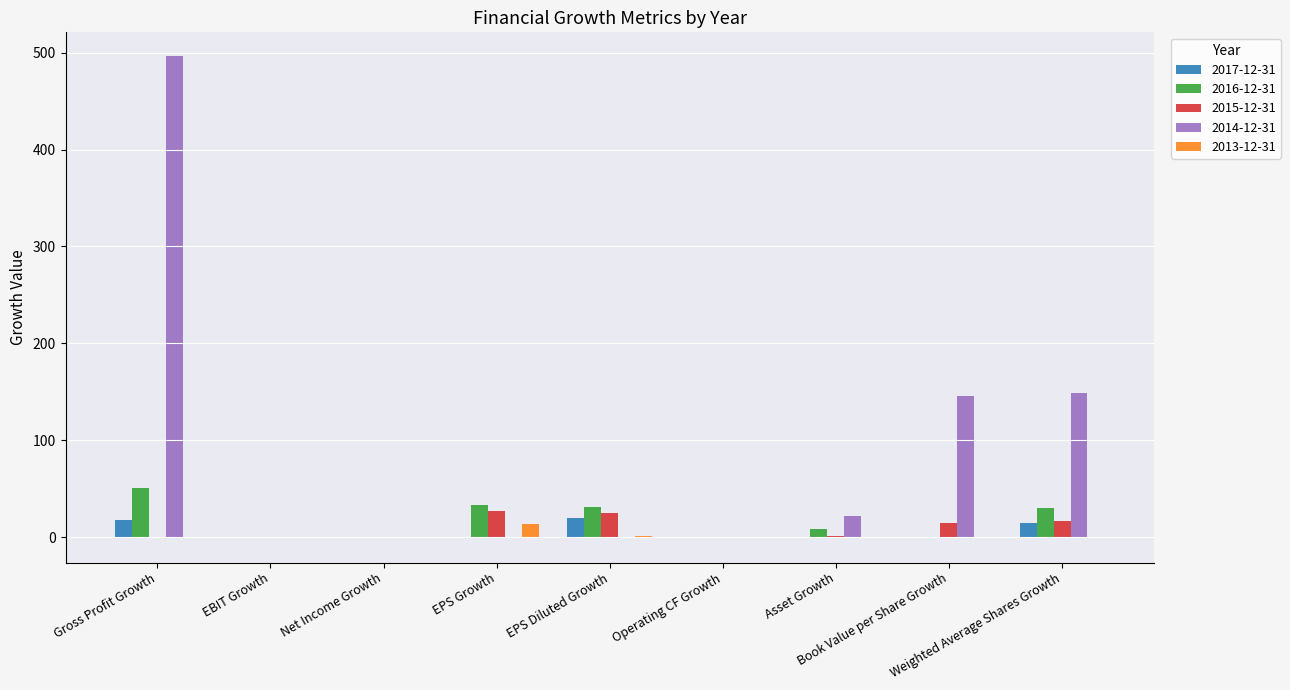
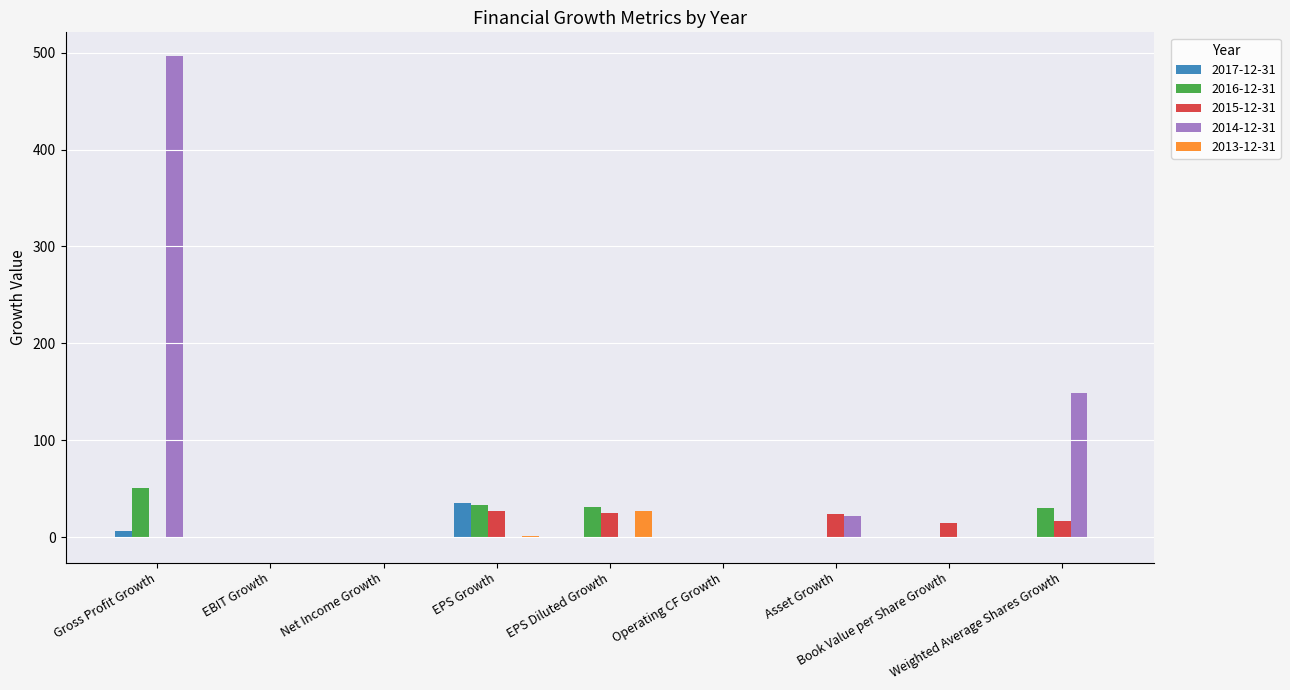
2017-12-31, Gross Profit Growth: 20 -> 10
2017-12-31, EPS Growth: 0 -> 40
2013-12-31, EPS Growth: 10 -> 0
2017-12-31, EPS Diluted Growth: 20 -> 0
2013-12-31, EPS Diluted Growth: 0 -> 30
2016-12-31, Asset Growth: 10 -> 0
2015-12-31, Asset Growth: 0 -> 20
2014-12-31, Book Value per Share Growth: 150 -> 0
2017-12-31, Weighted Average Shares Growth: 10 -> 0
